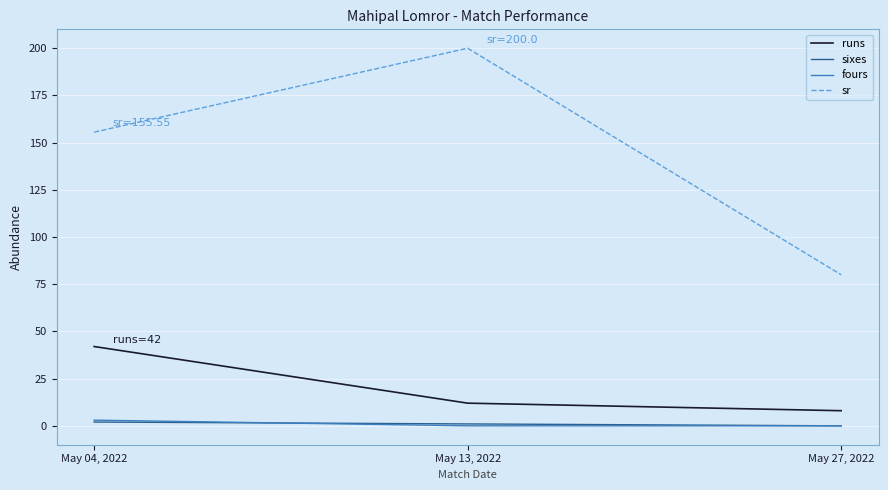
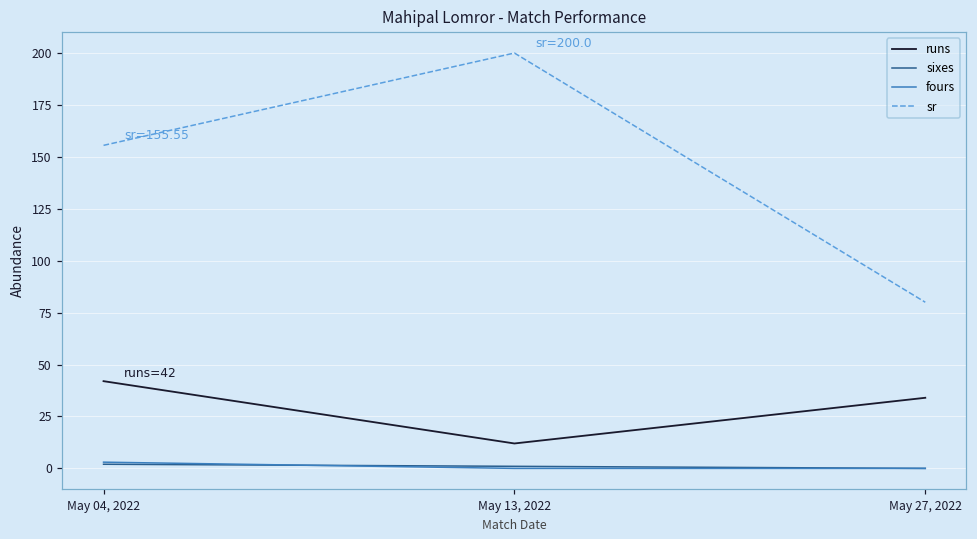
runs, May 27, 2022: 8 -> 34
